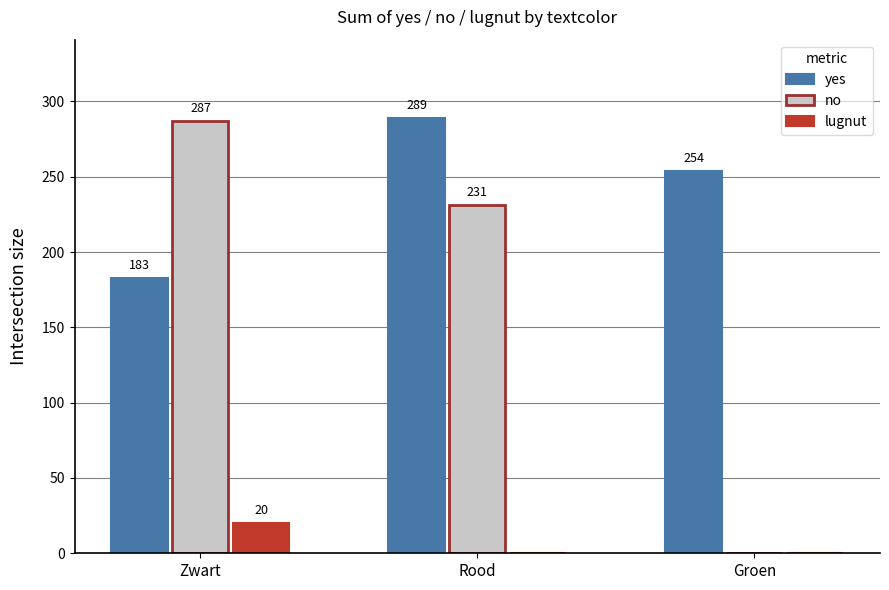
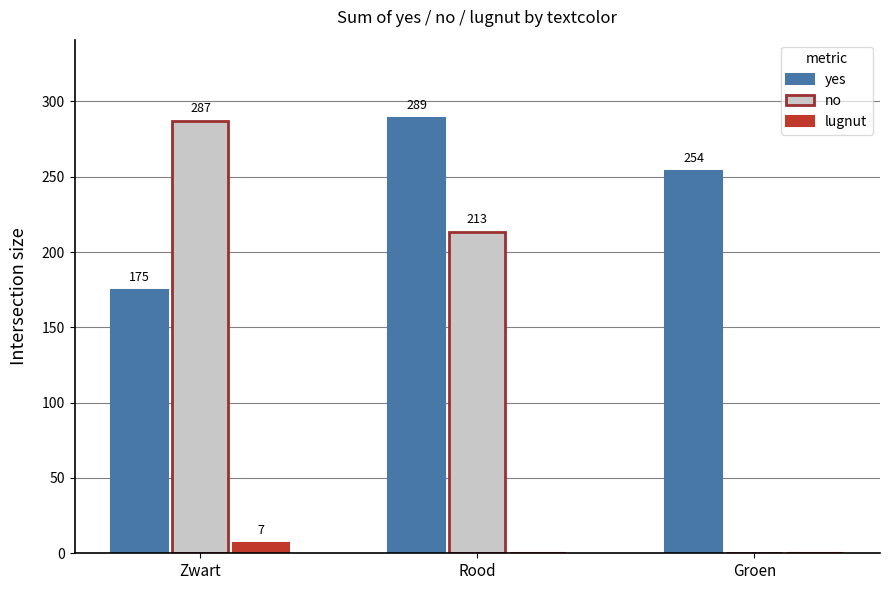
yes, Zwart: 183 -> 175
lugnut, Zwart: 20 -> 7
no, Rood: 231 -> 213
